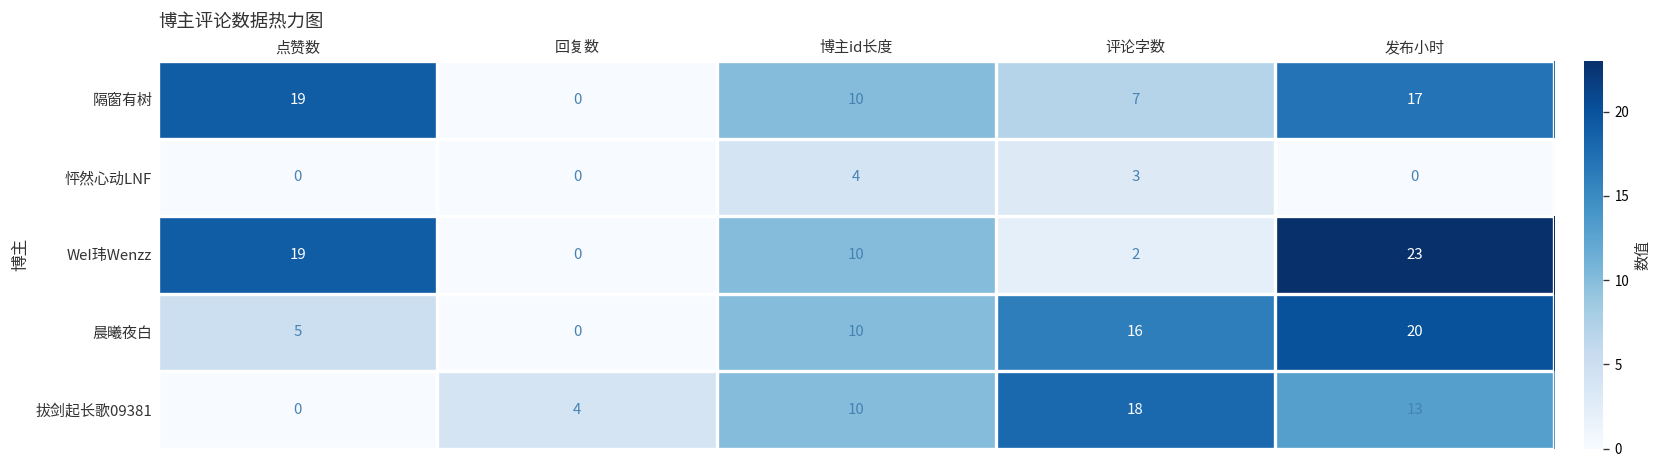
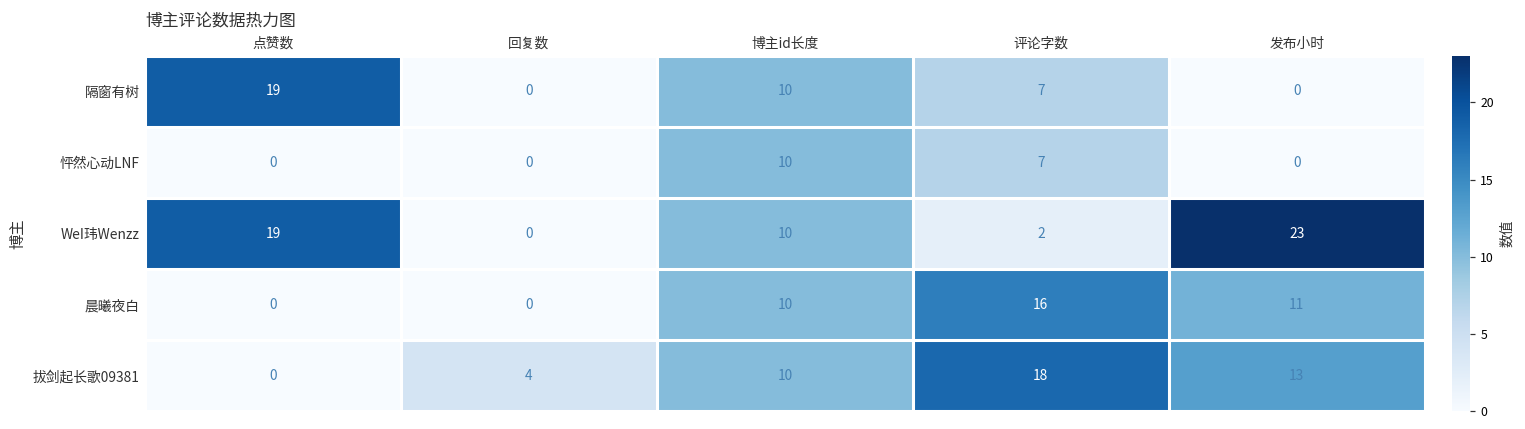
隔窗有树, 发布小时: 17 -> 0
怦然心动LNF, 博主id长度: 4 -> 10
怦然心动LNF, 评论字数: 3 -> 7
晨曦夜白, 点赞数: 5 -> 0
晨曦夜白, 发布小时: 20 -> 11
